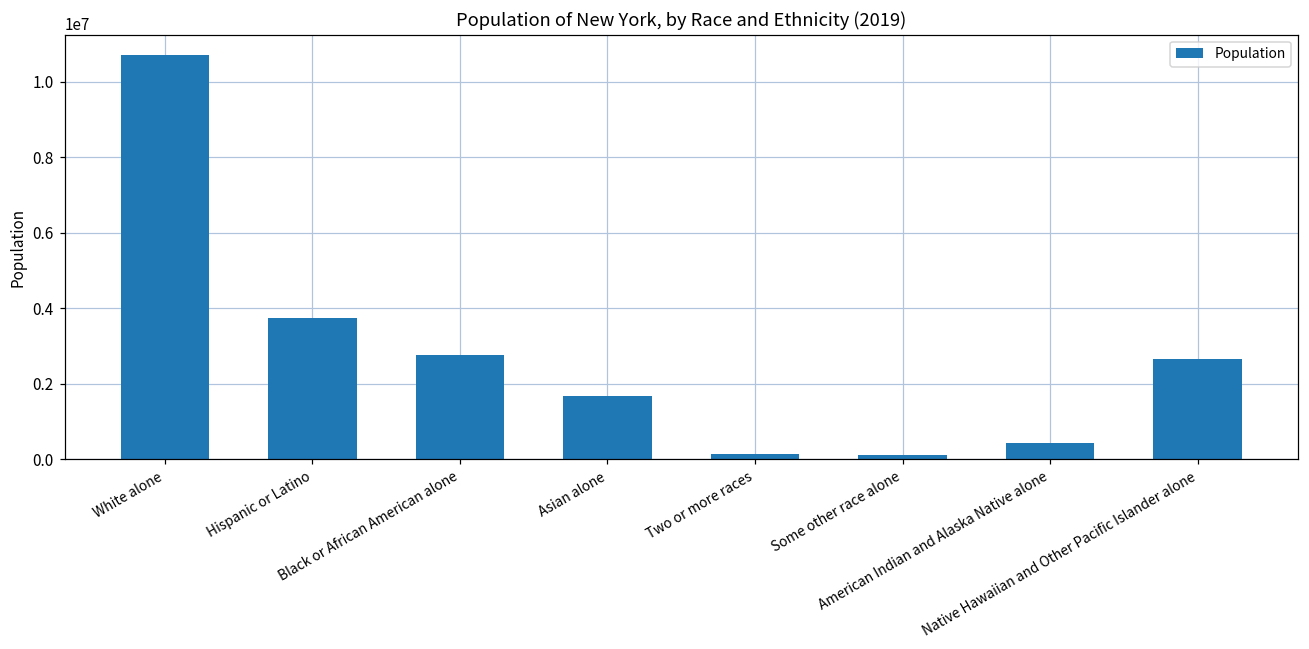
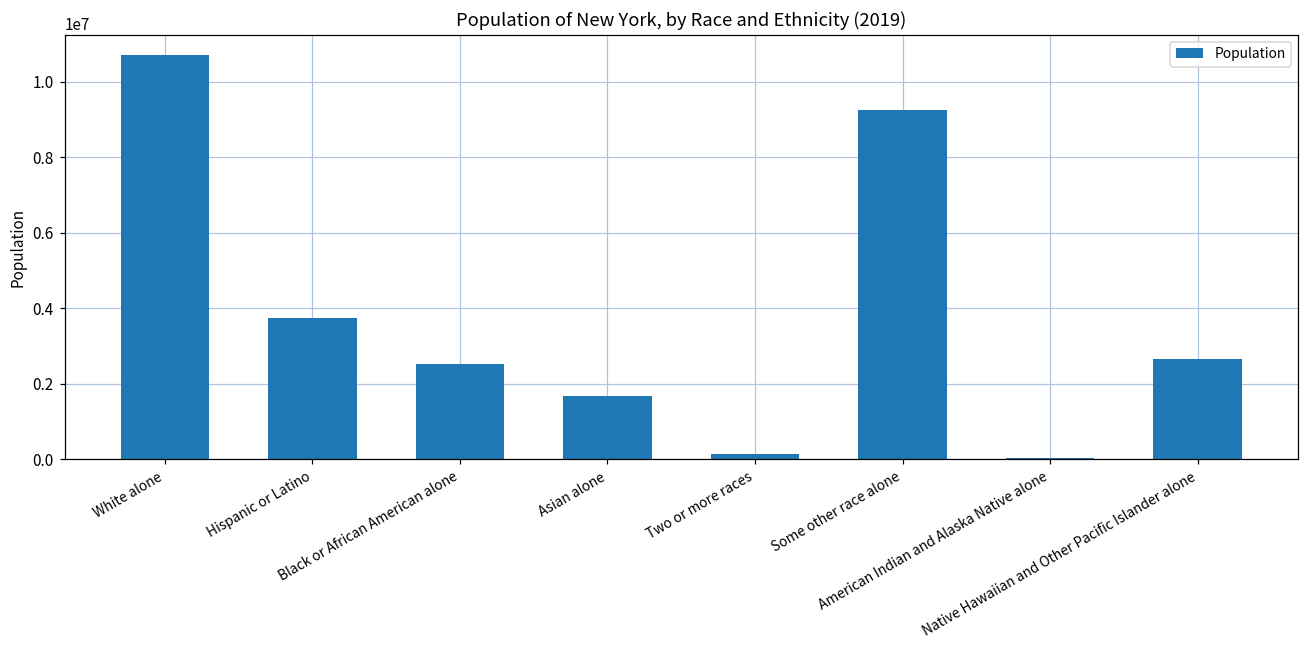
Black or African American alone: 2800000 -> 2500000
Some other race alone: 100000 -> 9200000
American Indian and Alaska Native alone: 400000 -> 0
